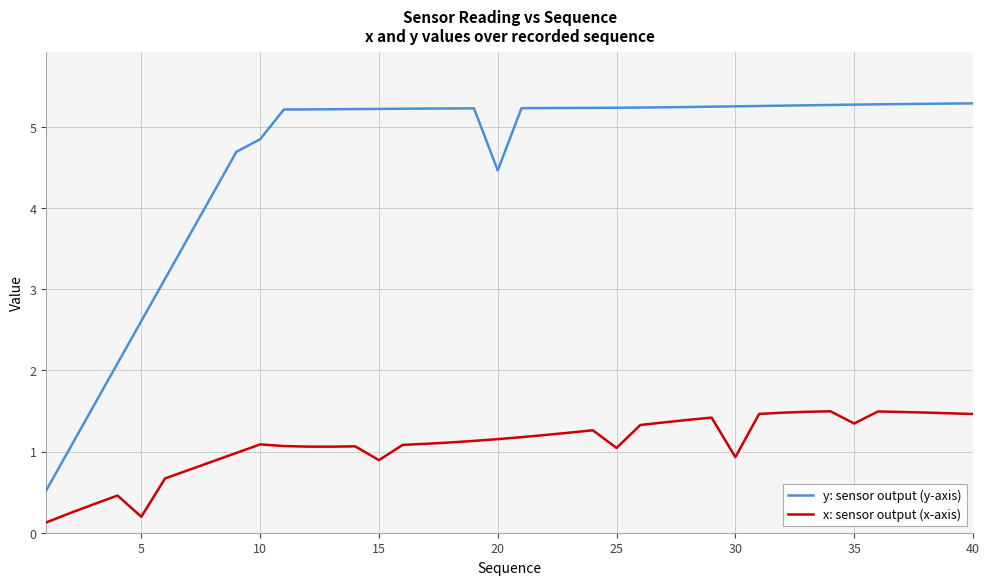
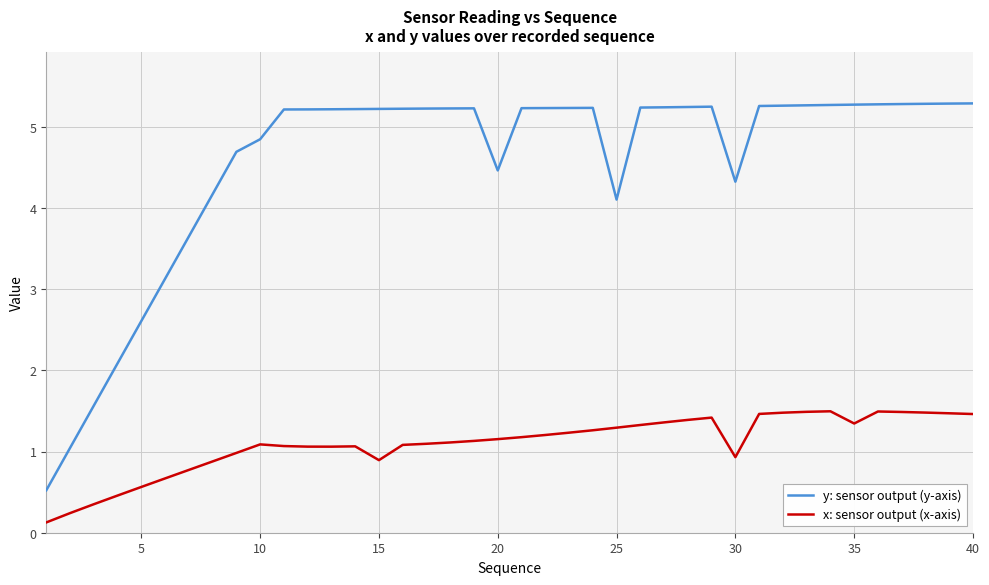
x: sensor output (x-axis), 5: 0.2 -> 0.6
y: sensor output (y-axis), 25: 5.2 -> 4.1
x: sensor output (x-axis), 25: 1.0 -> 1.3
y: sensor output (y-axis), 30: 5.3 -> 4.3
